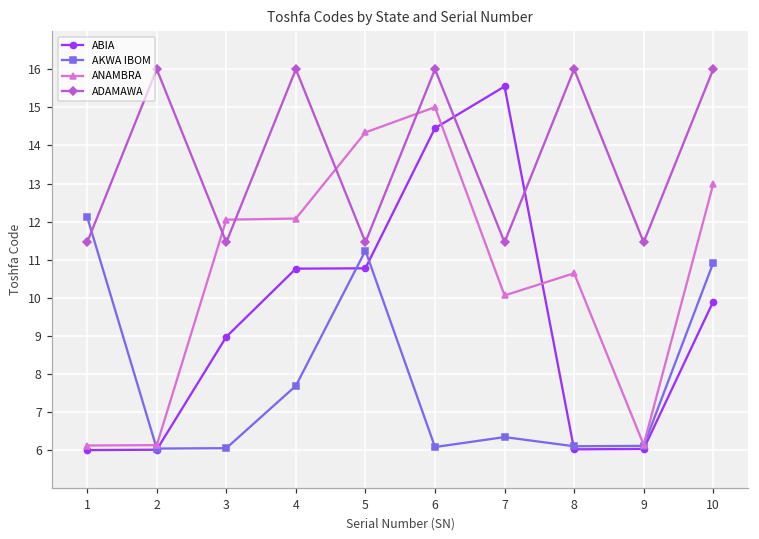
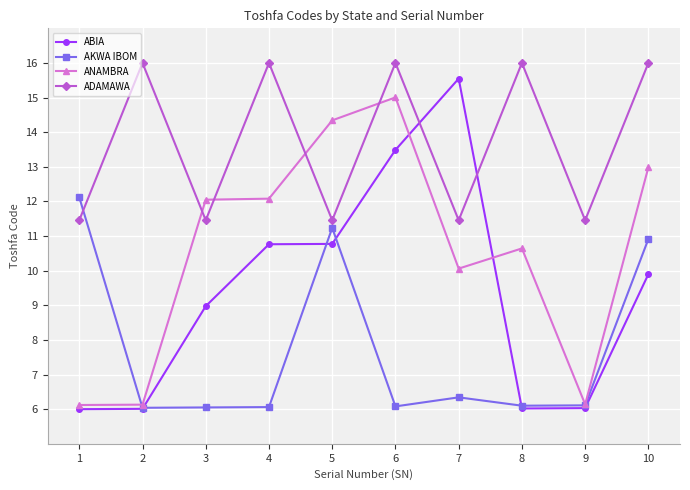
AKWA IBOM, 4: 7.7 -> 6.1
ABIA, 6: 14.5 -> 13.5
